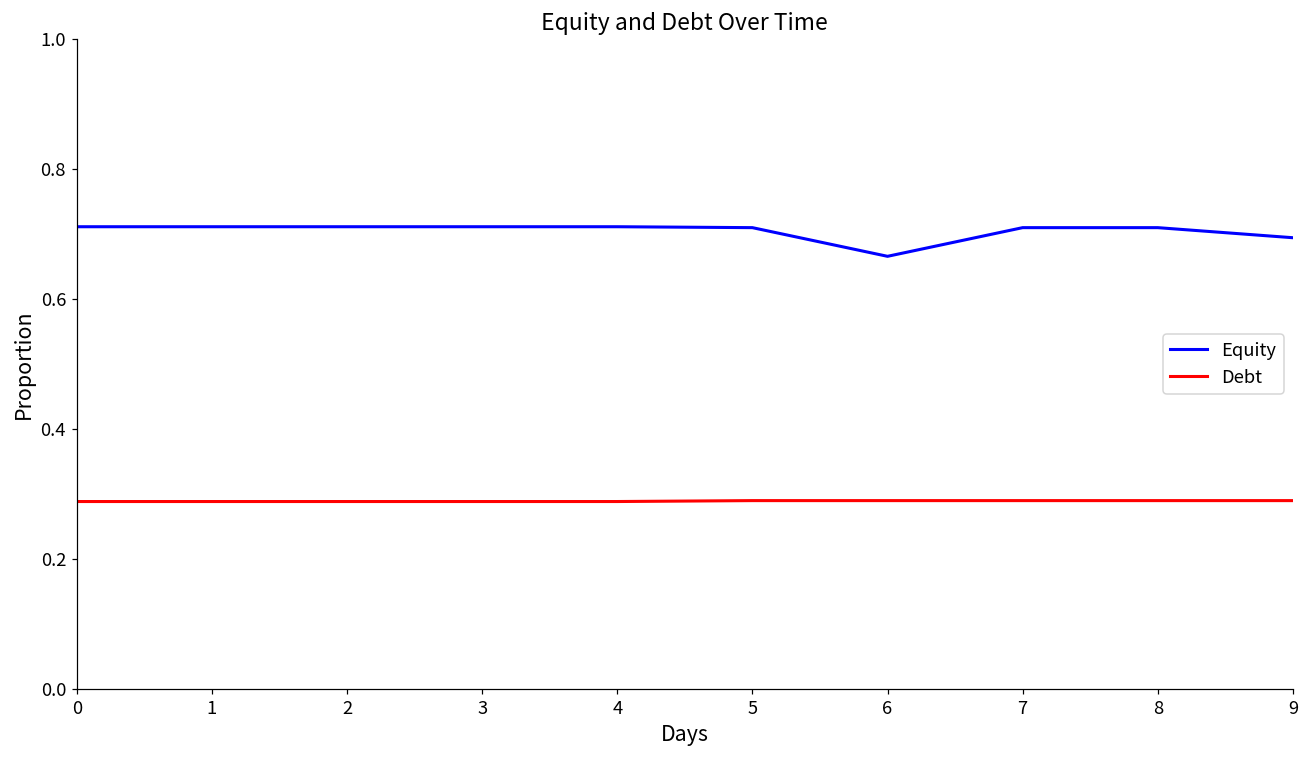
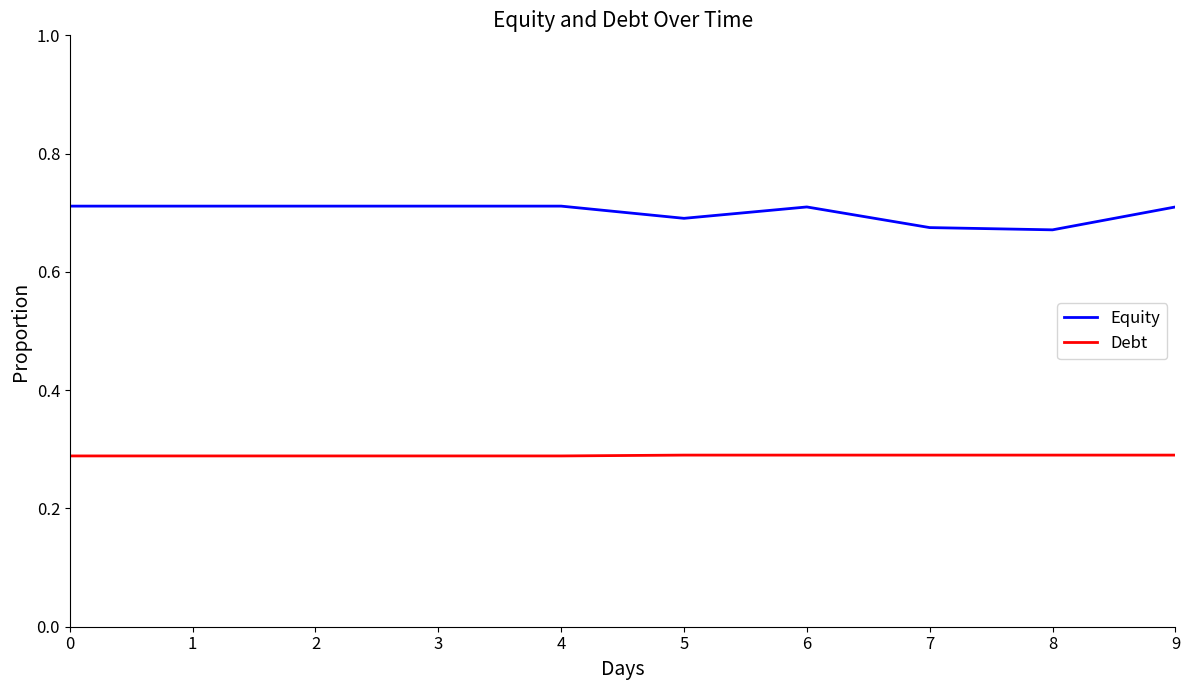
Equity, 5: 0.71 -> 0.69
Equity, 6: 0.67 -> 0.71
Equity, 7: 0.71 -> 0.67
Equity, 8: 0.71 -> 0.67
Equity, 9: 0.69 -> 0.71
